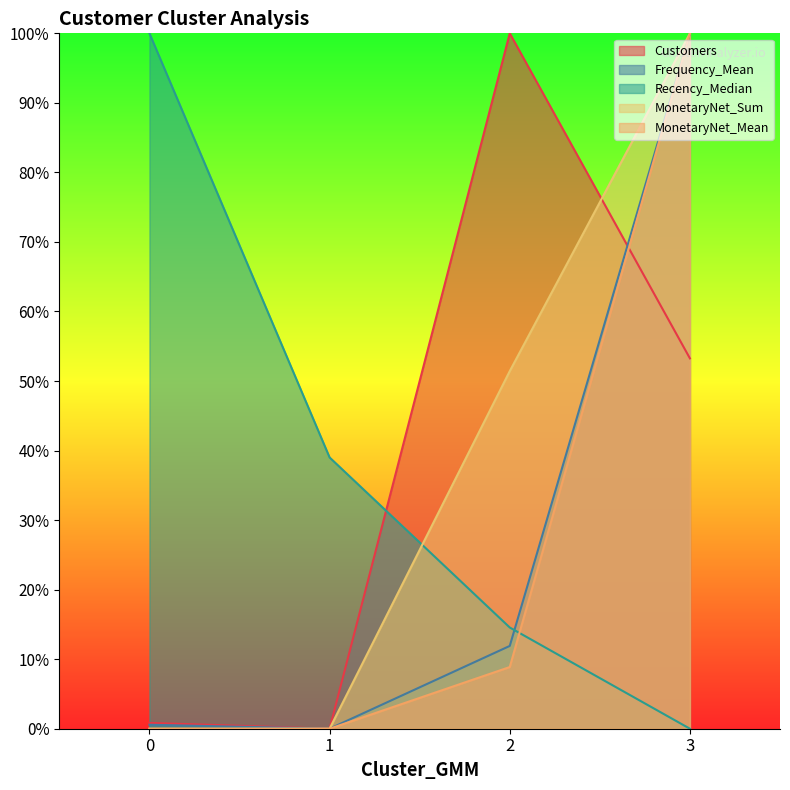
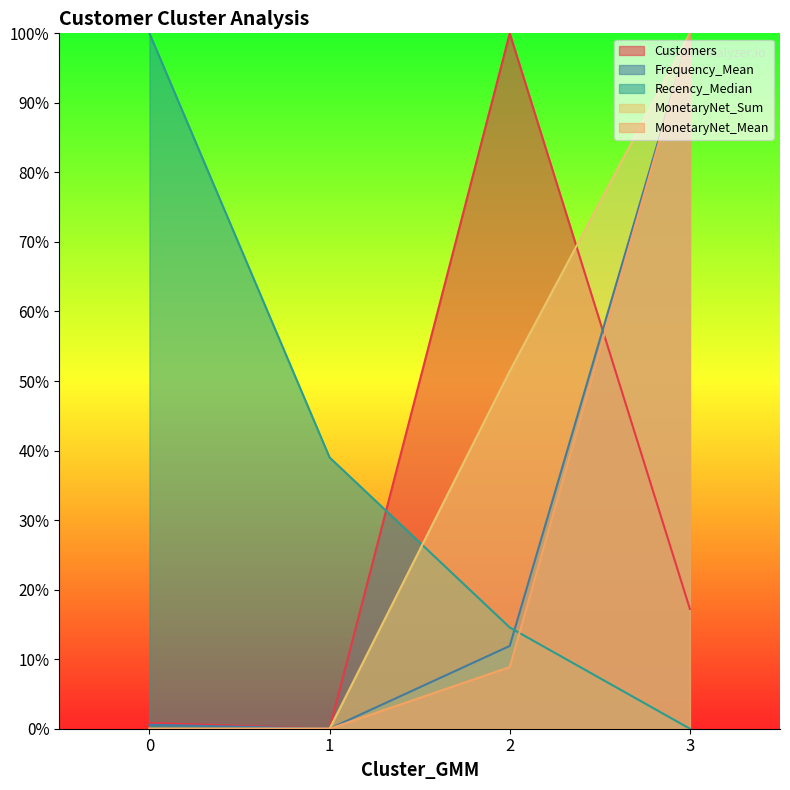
Customers, 3: 53% -> 17%
